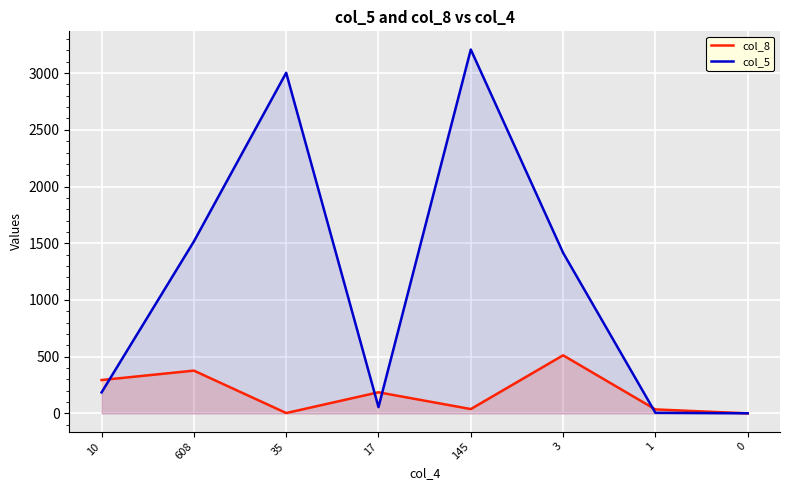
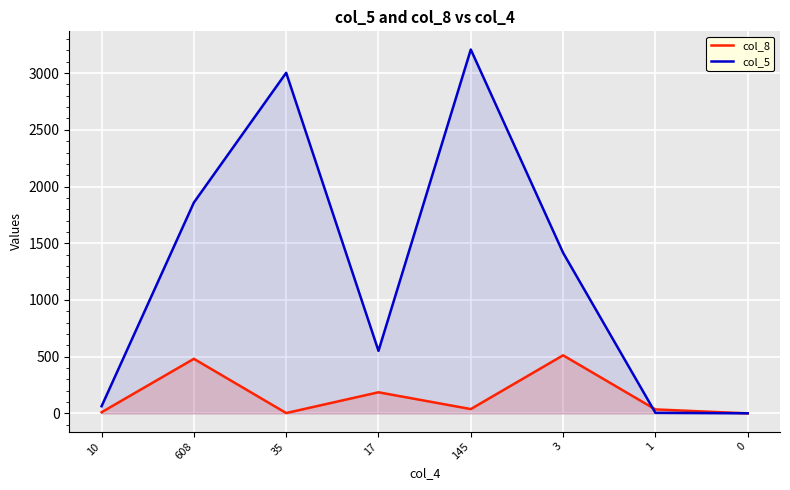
col_8, 10: 290 -> 10
col_5, 10: 190 -> 60
col_8, 608: 380 -> 480
col_5, 608: 1520 -> 1860
col_5, 17: 60 -> 550
